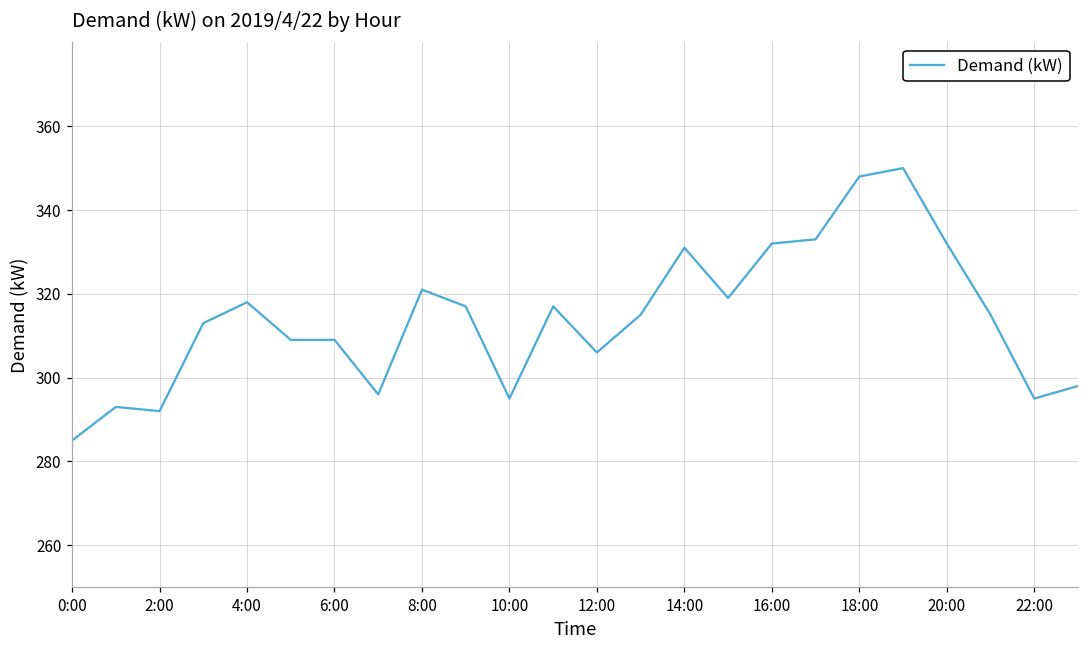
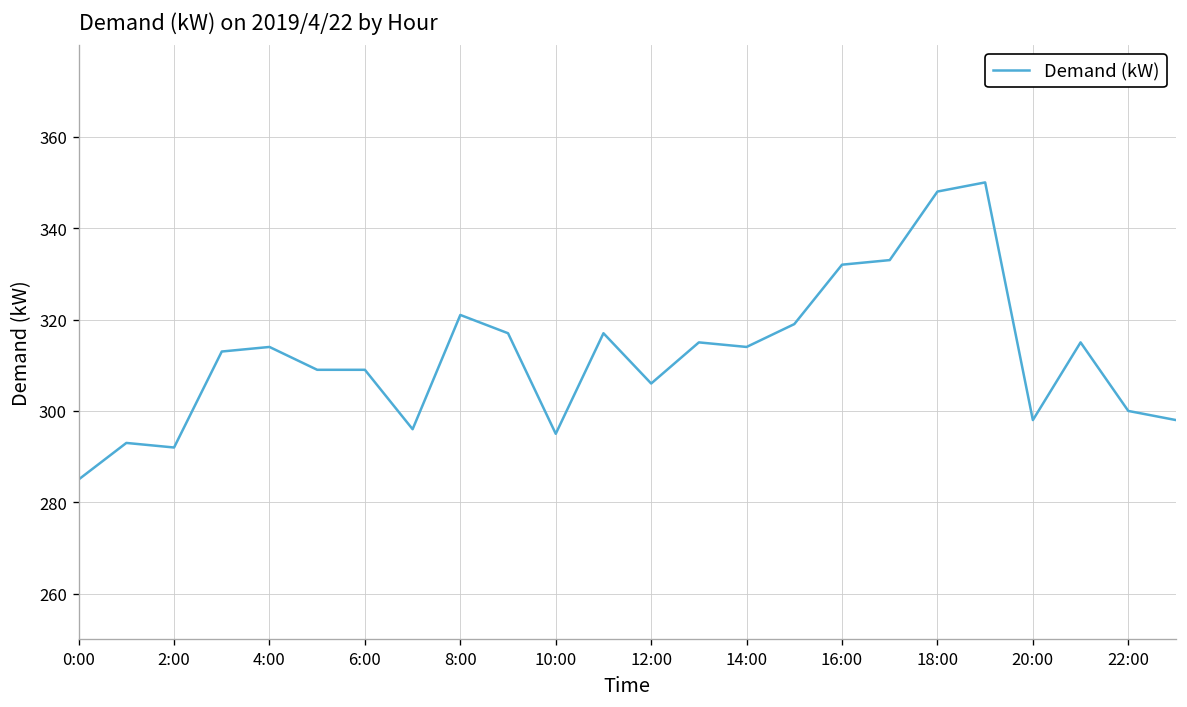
4:00: 318 -> 314
14:00: 331 -> 314
20:00: 332 -> 298
22:00: 295 -> 300
